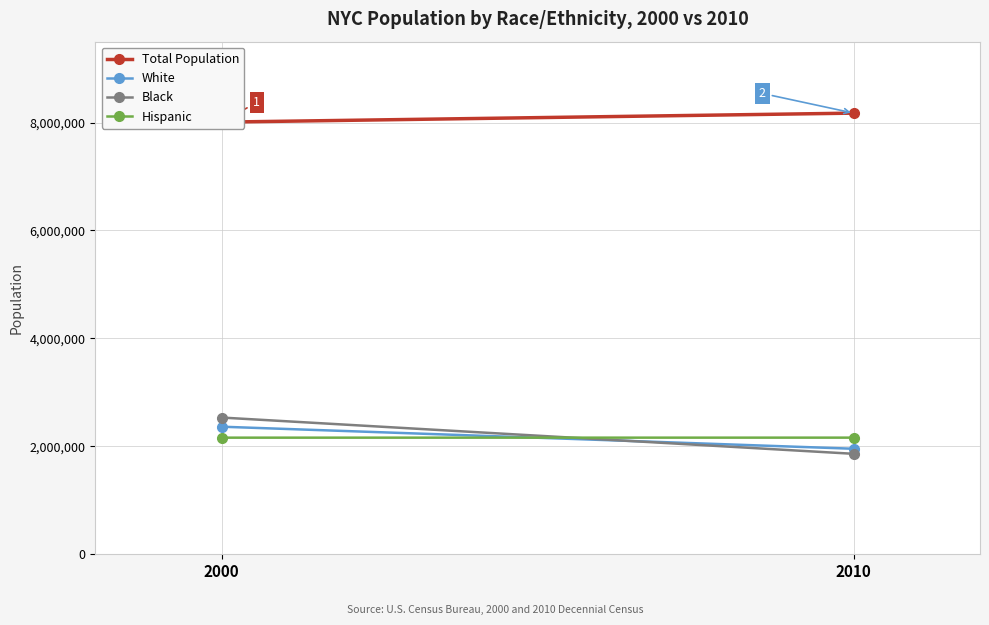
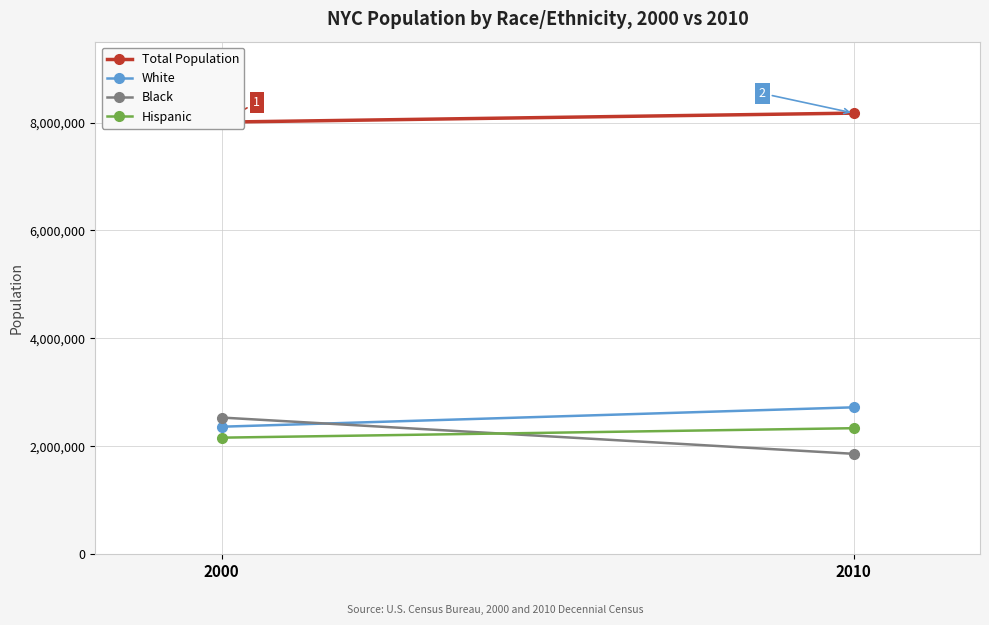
White, 2010: 2,000,000 -> 2,700,000
Hispanic, 2010: 2,200,000 -> 2,300,000
